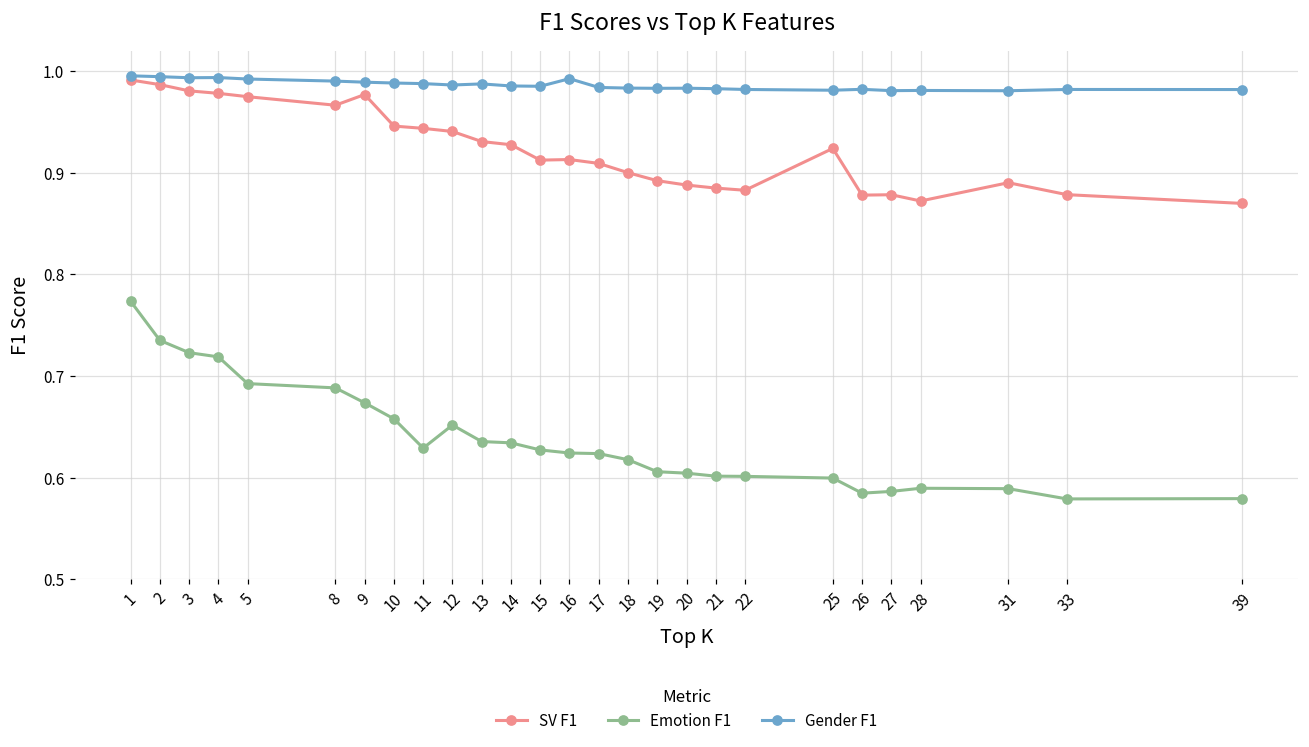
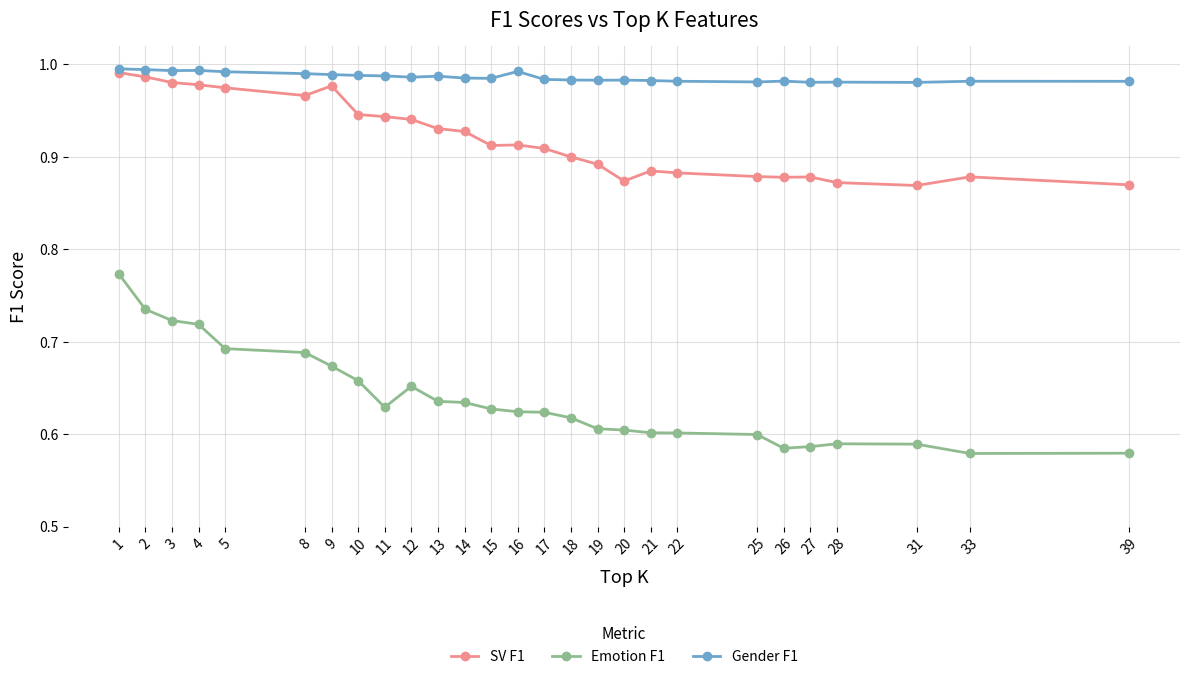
SV F1, 20: 0.89 -> 0.87
SV F1, 25: 0.92 -> 0.88
SV F1, 31: 0.89 -> 0.87
